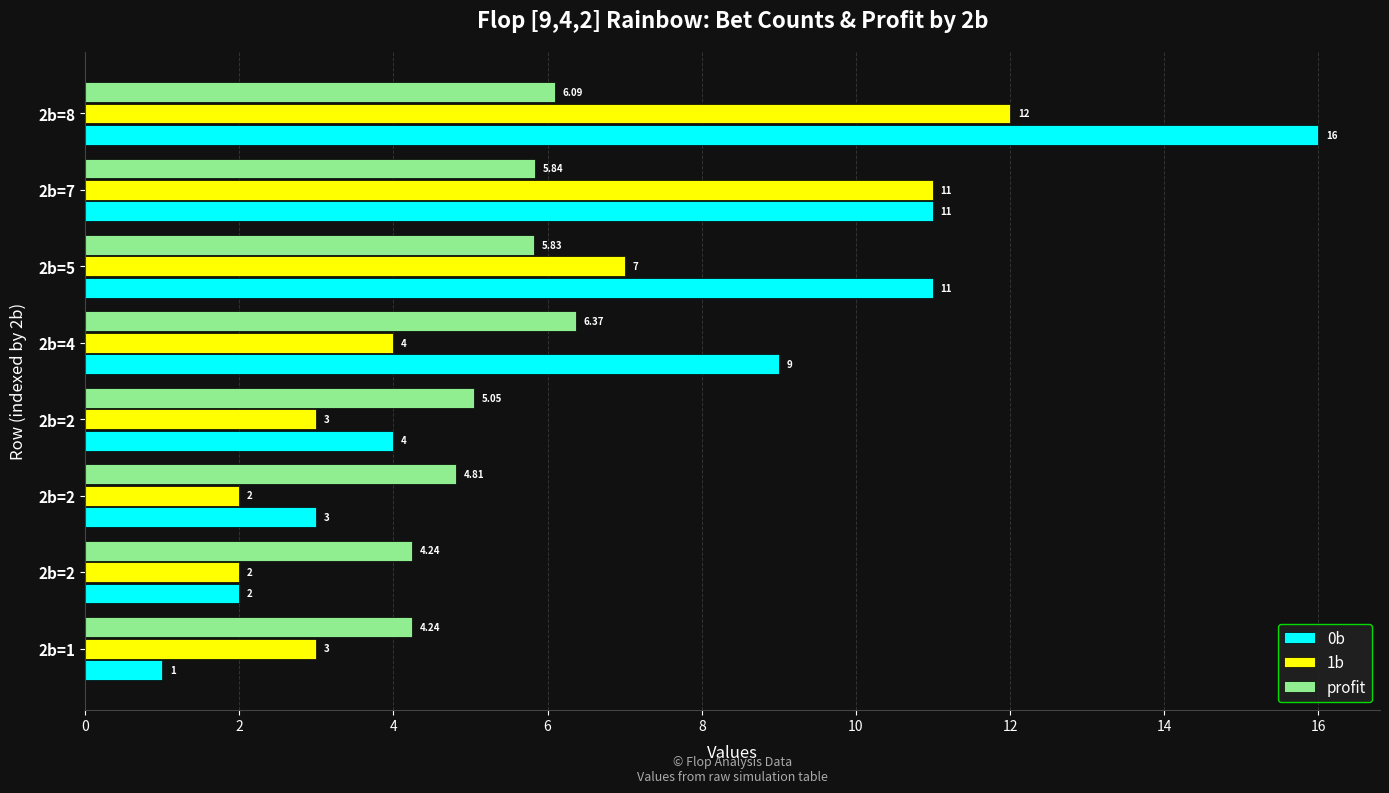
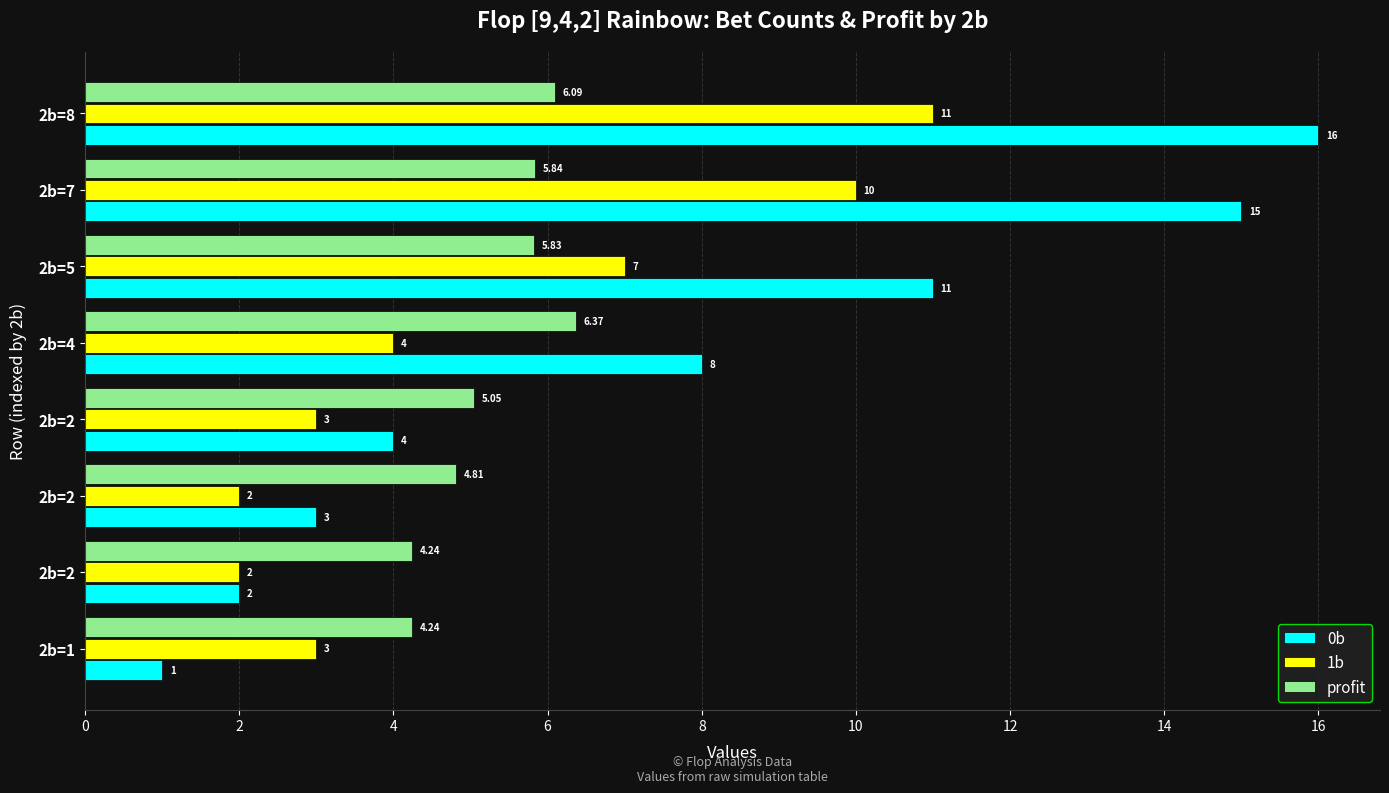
1b, 2b=8: 12 -> 11
1b, 2b=7: 11 -> 10
0b, 2b=7: 11 -> 15
0b, 2b=4: 9 -> 8
